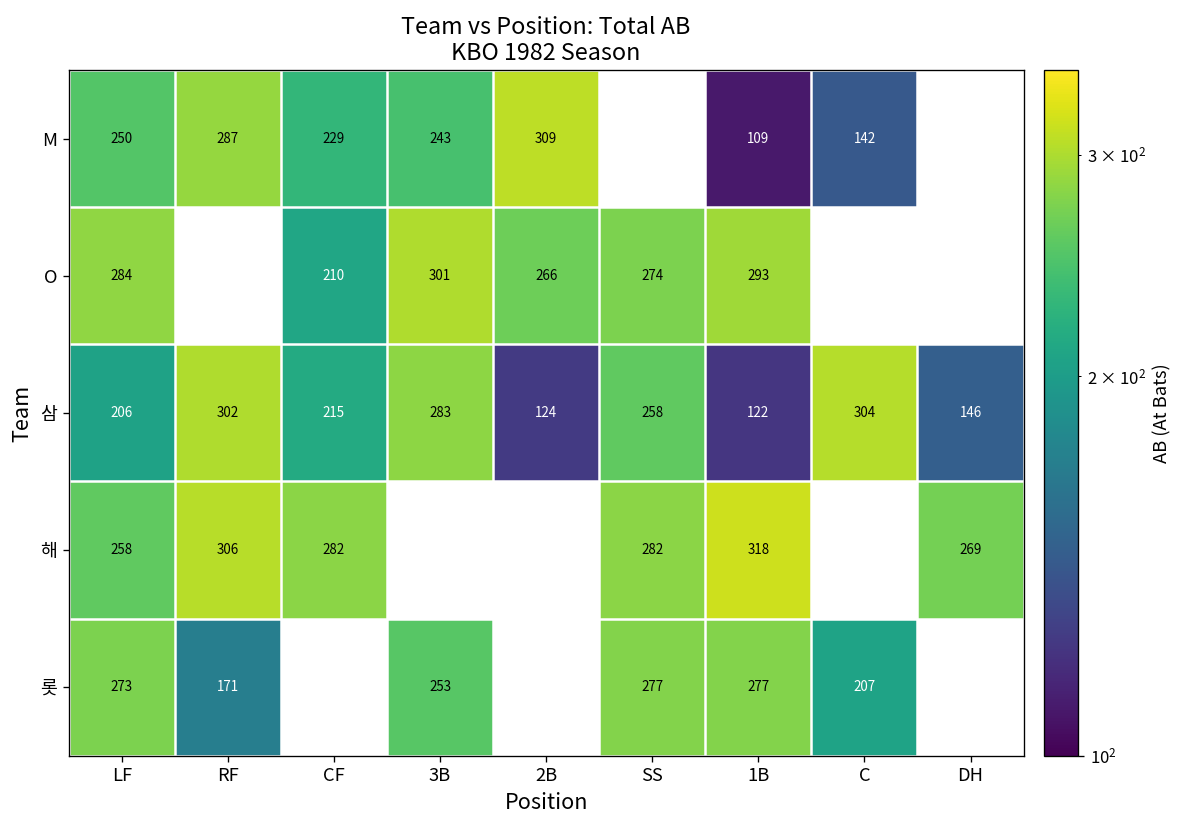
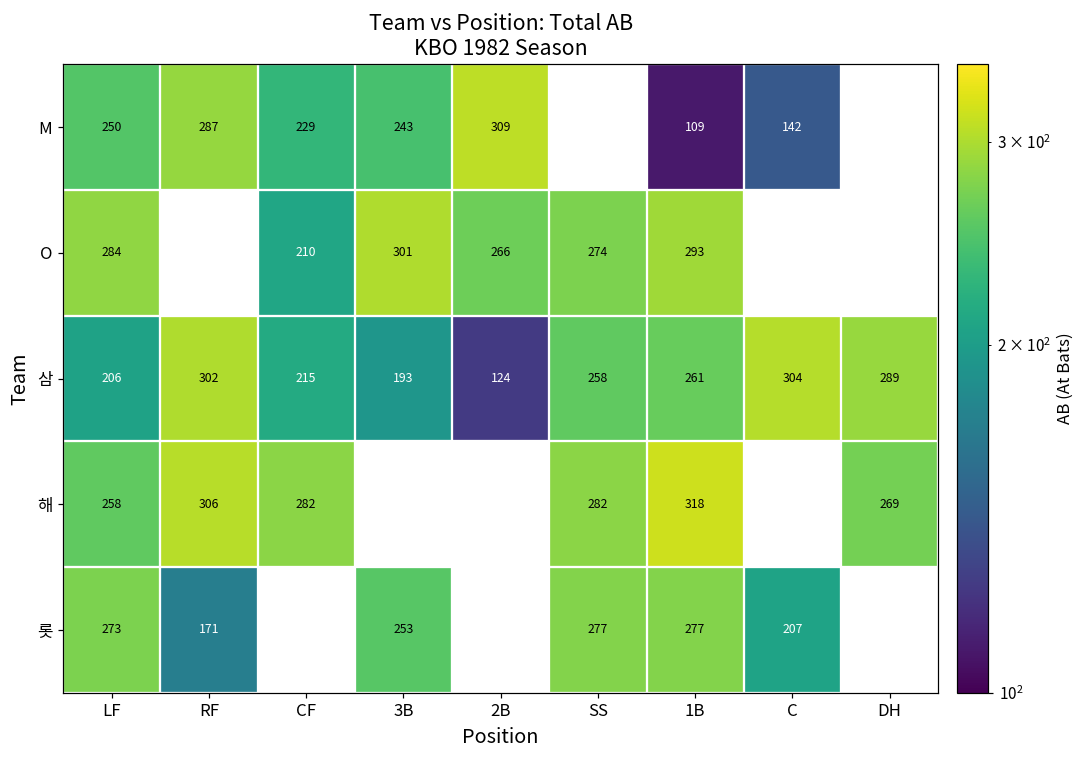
삼, 3B: 283 -> 193
삼, 1B: 122 -> 261
삼, DH: 146 -> 289
